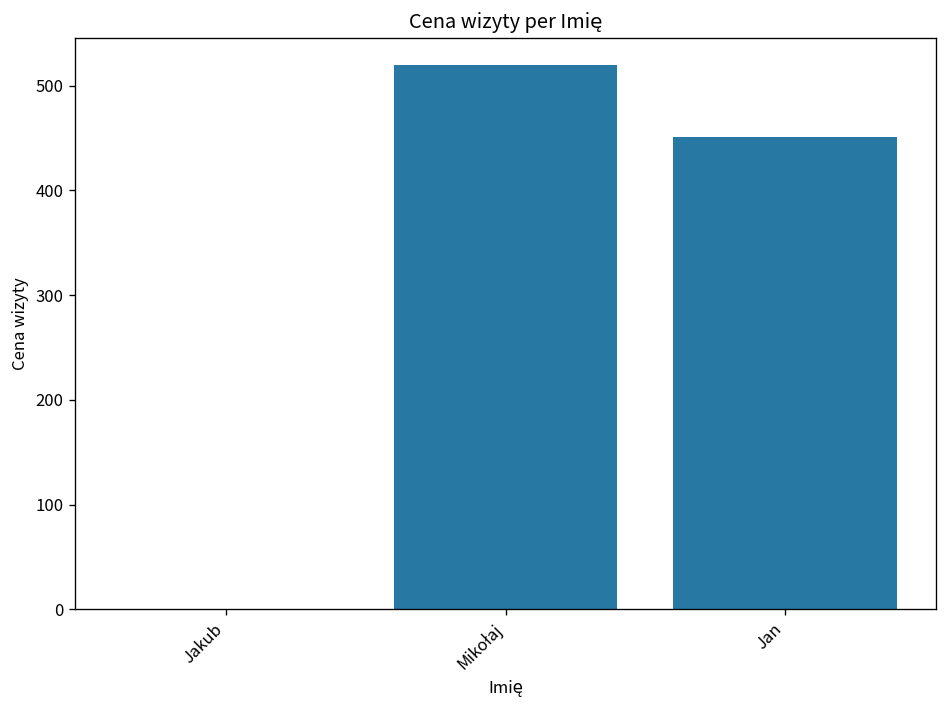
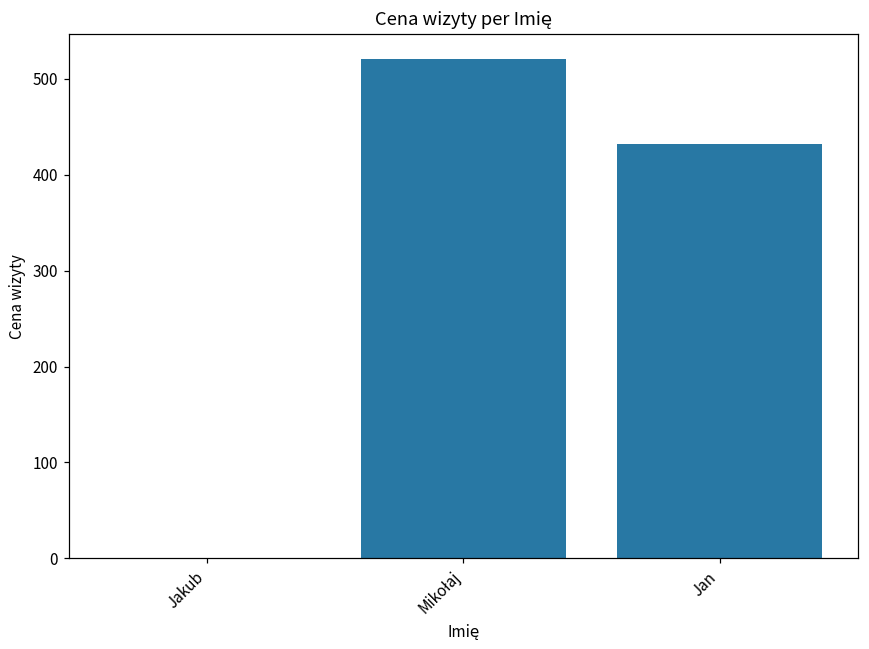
Jan: 450 -> 430
